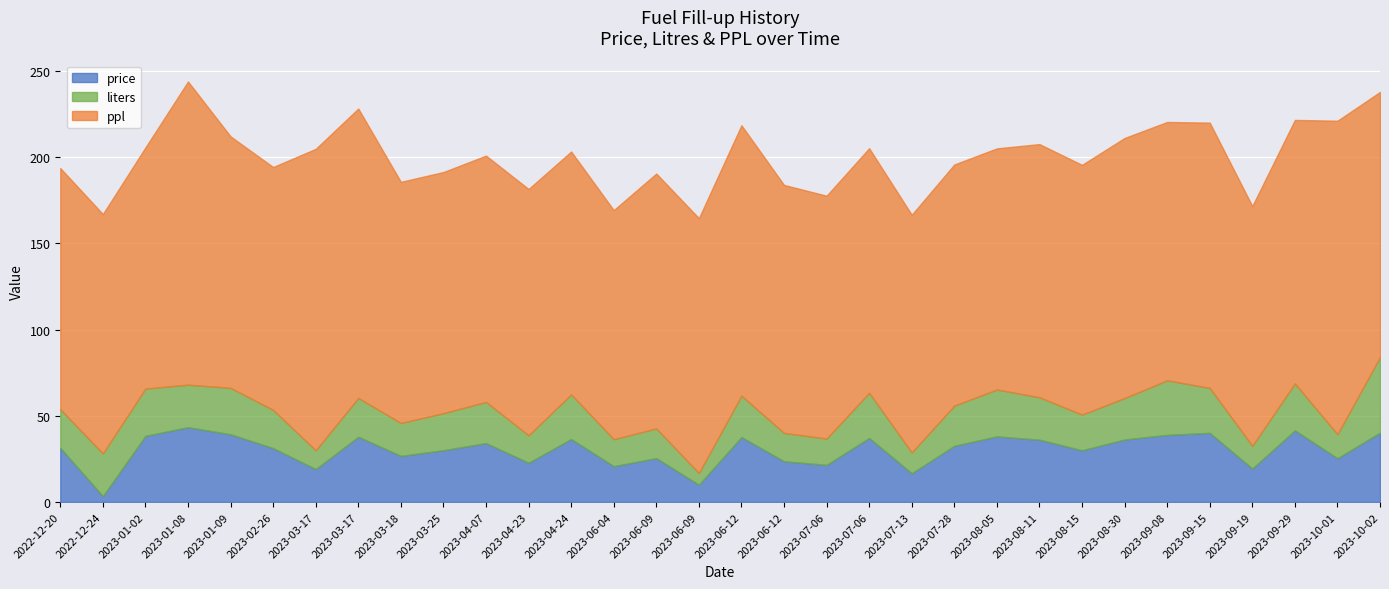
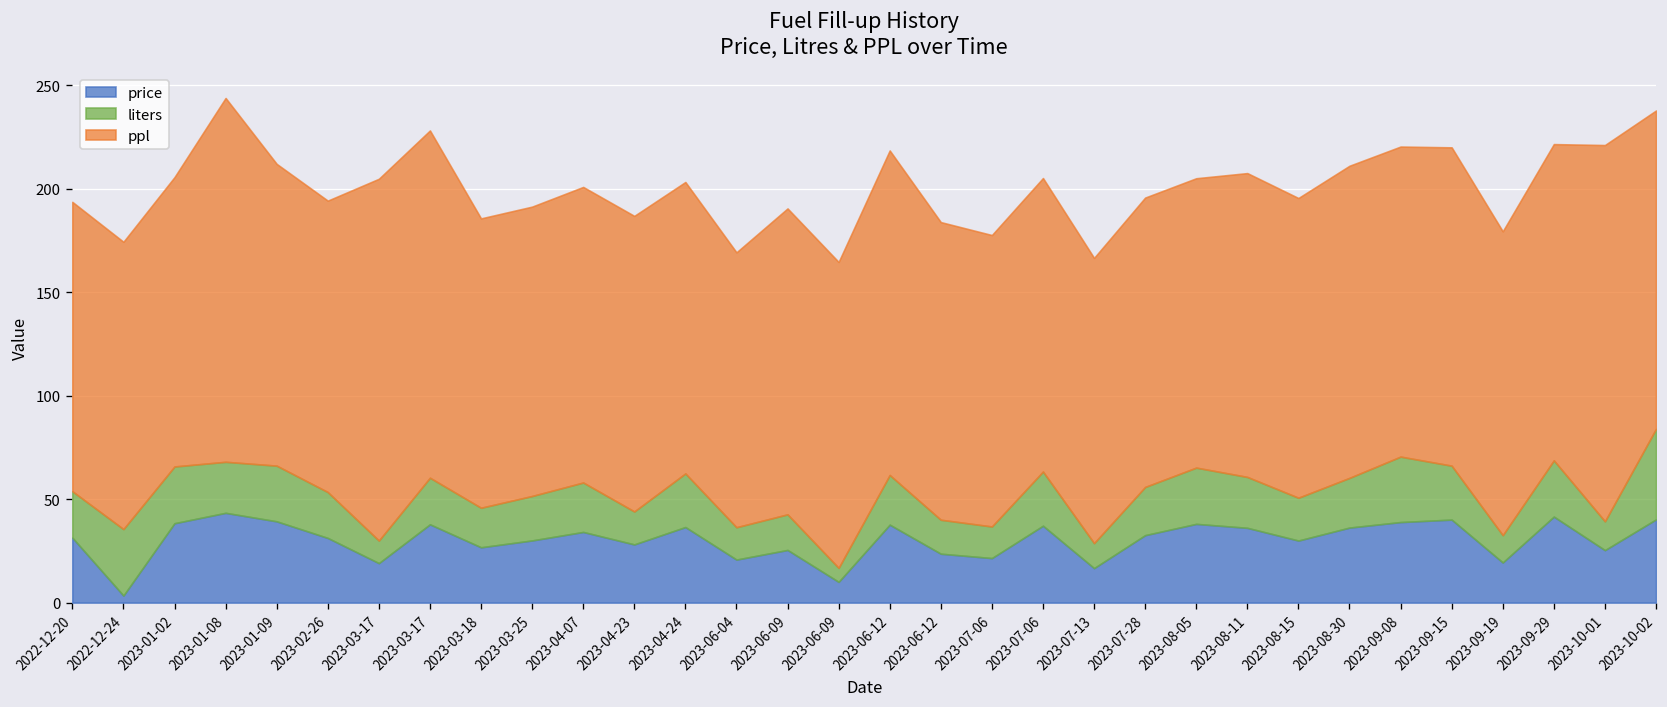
liters, 2022-12-24: 25 -> 32
price, 2023-04-23: 23 -> 28
ppl, 2023-09-19: 139 -> 147
